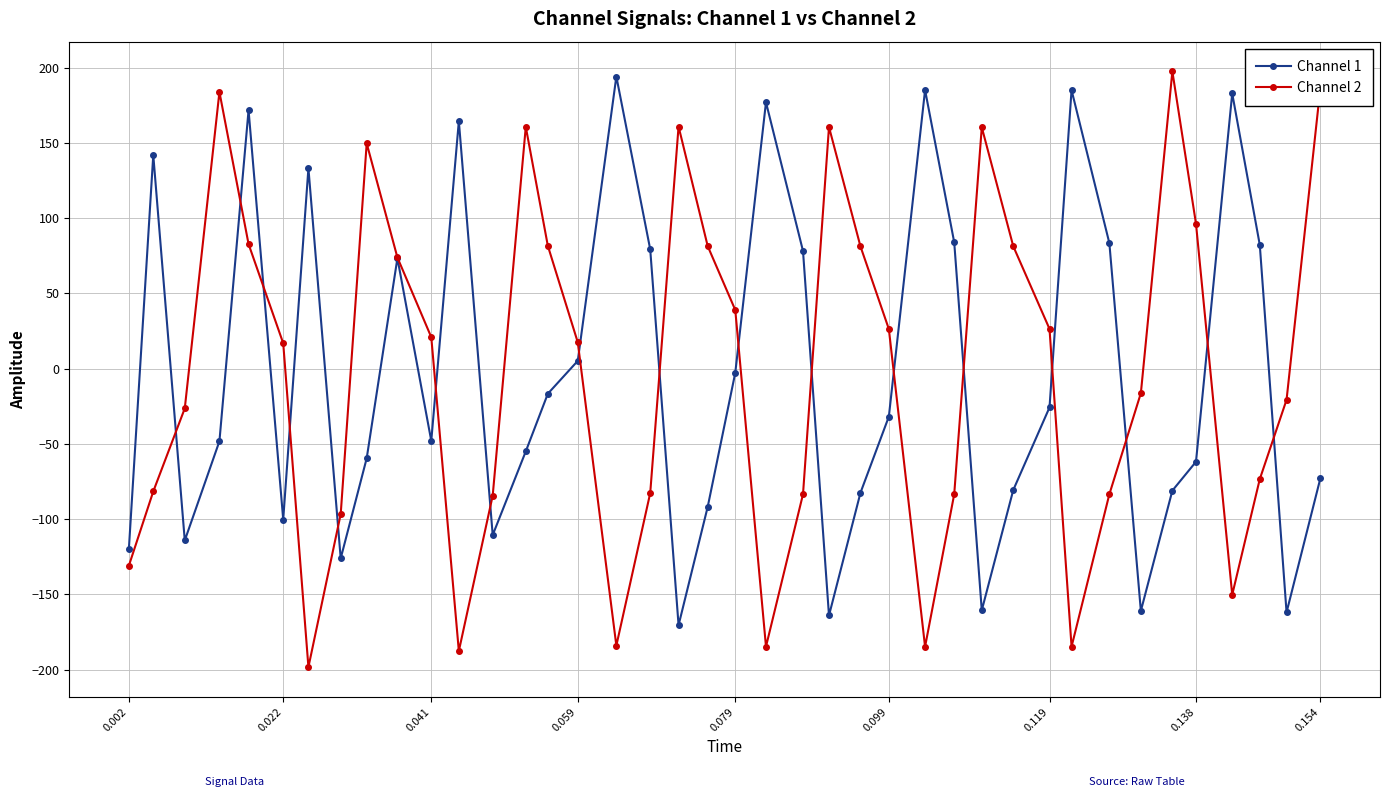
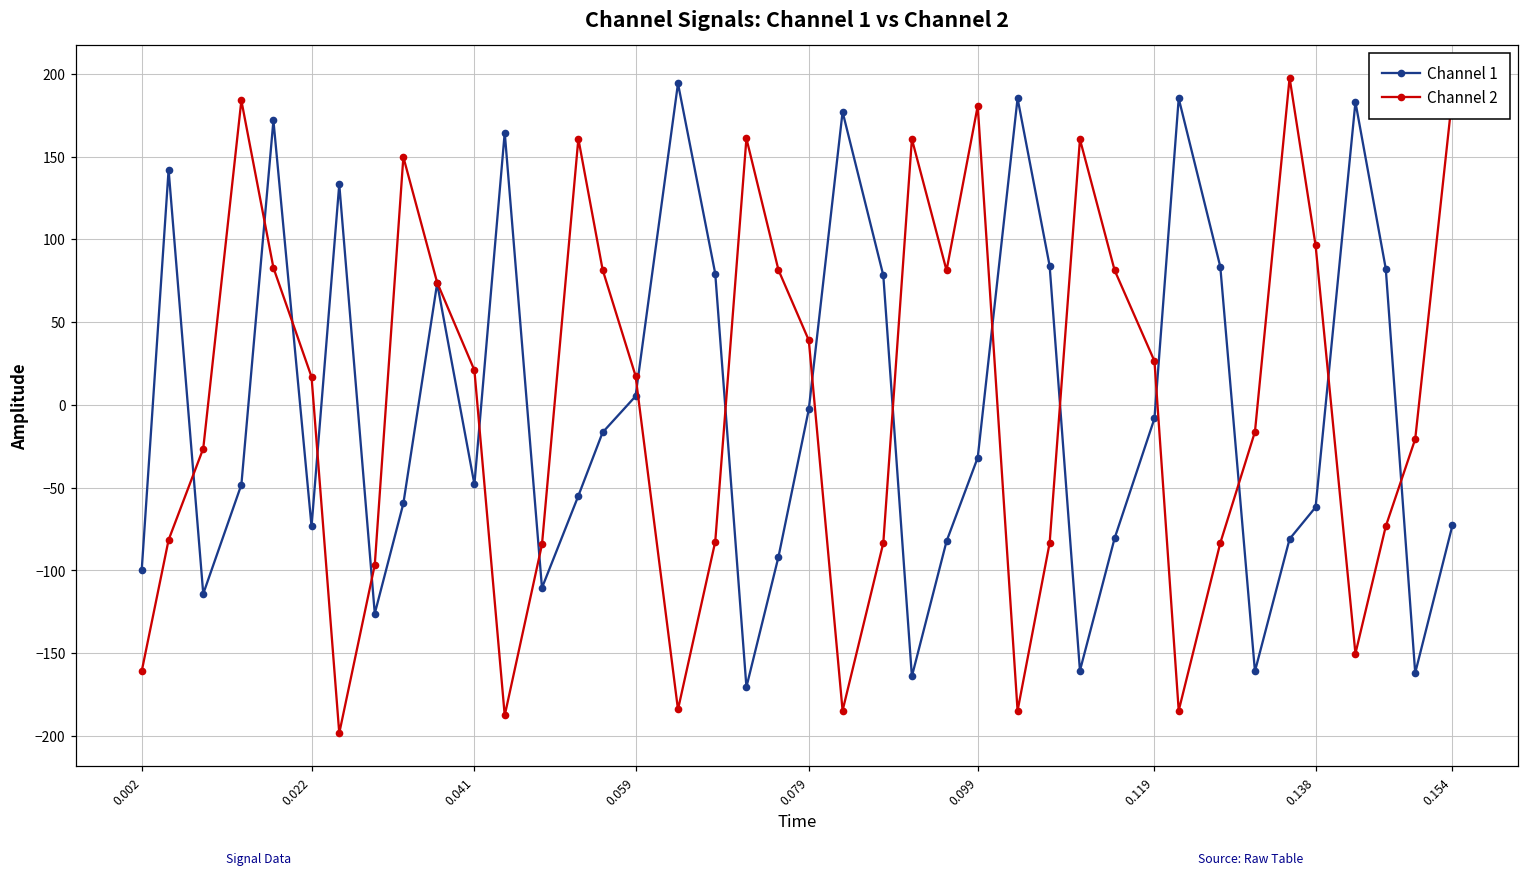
Channel 1, 0.002: -120 -> -99
Channel 2, 0.002: -131 -> -161
Channel 1, 0.022: -100 -> -73
Channel 2, 0.099: 26 -> 181
Channel 1, 0.119: -26 -> -8
